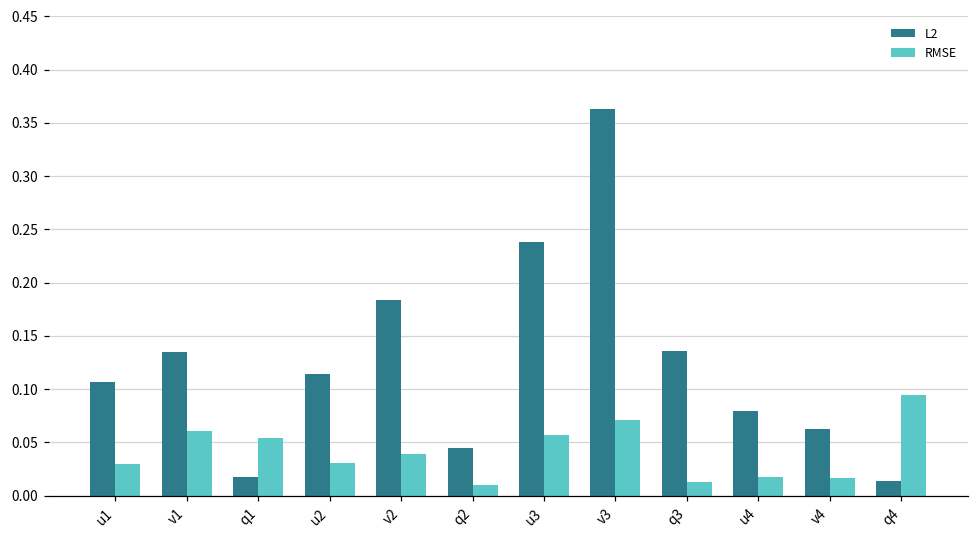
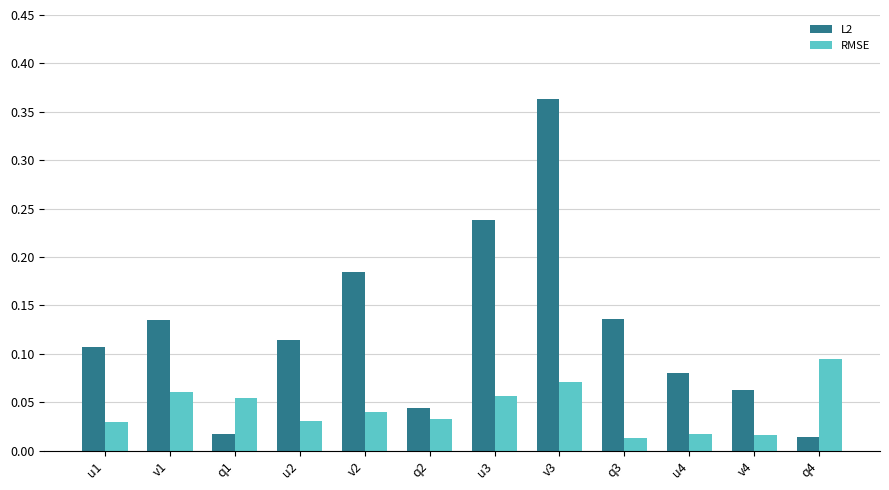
RMSE, q2: 0.01 -> 0.03
